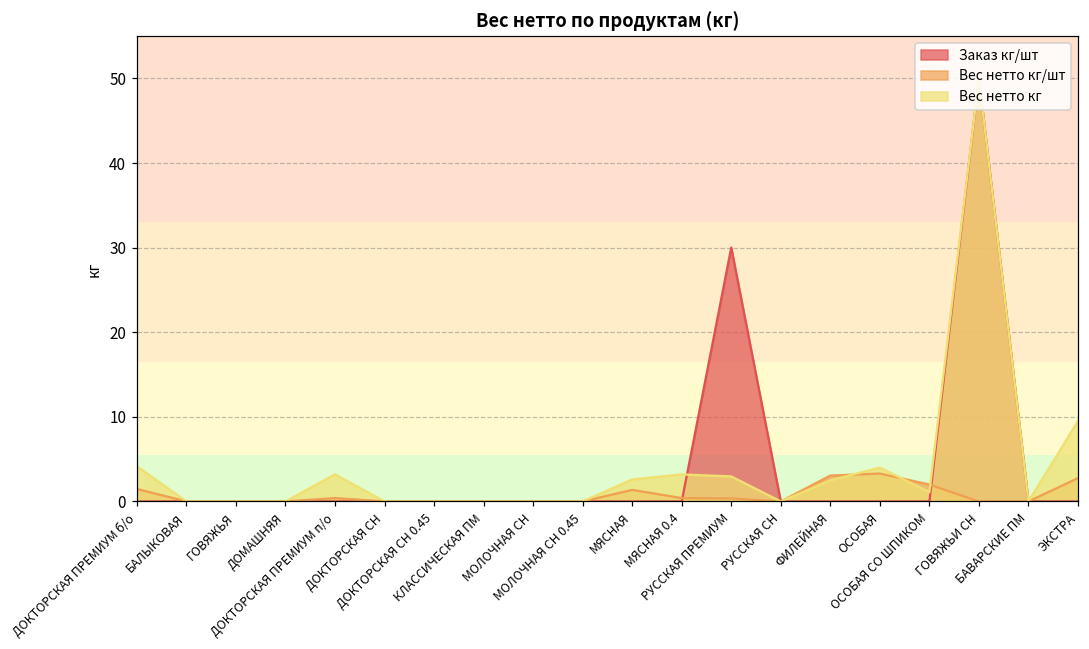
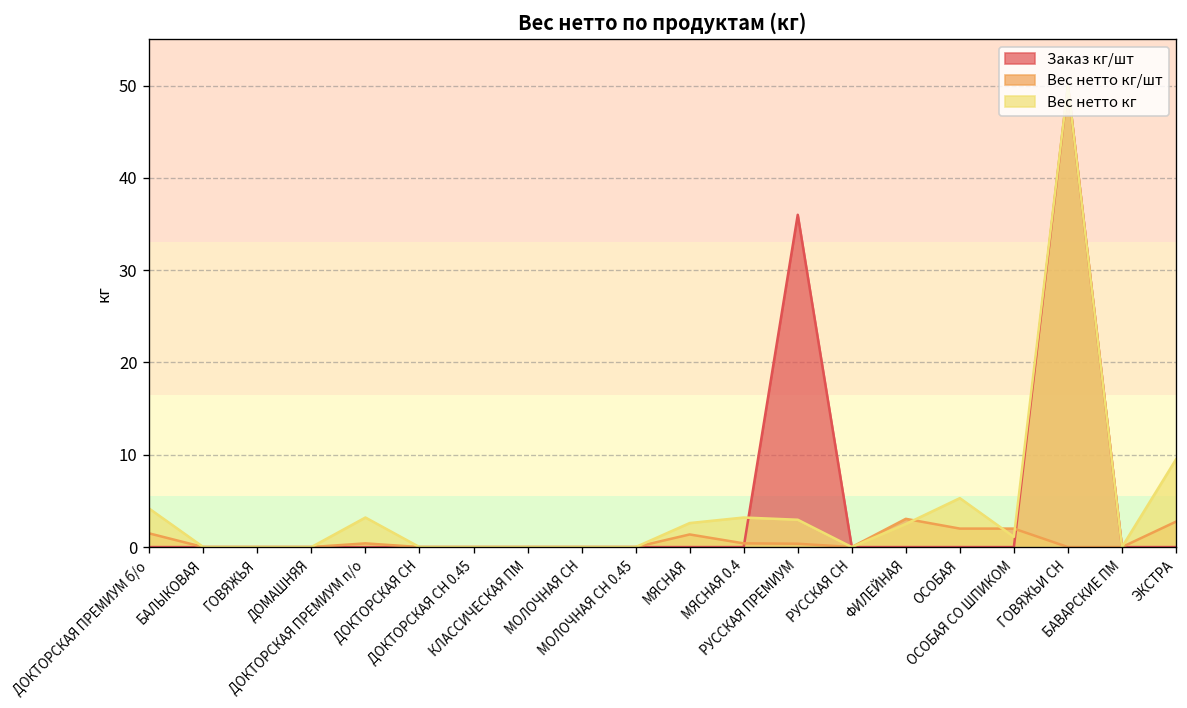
Заказ кг/шт, РУССКАЯ ПРЕМИУМ: 30 -> 36
Вес нетто кг/шт, ОСОБАЯ: 3 -> 2
Вес нетто кг, ОСОБАЯ: 4 -> 5
